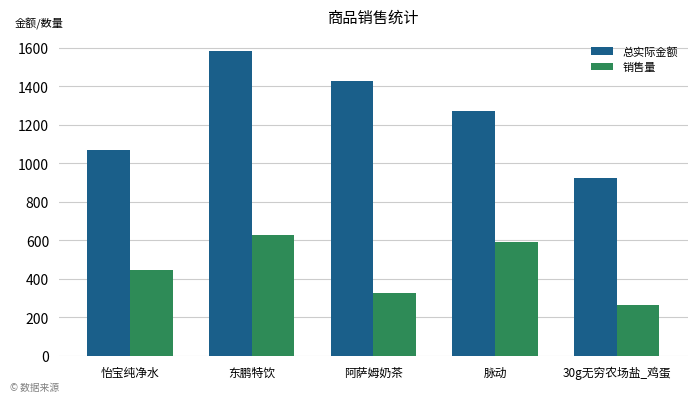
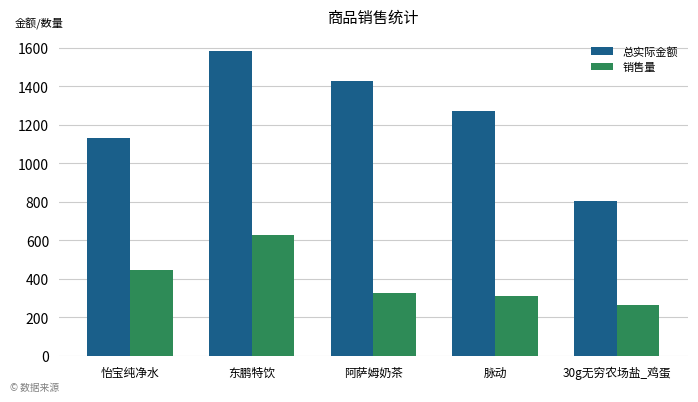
总实际金额, 怡宝纯净水: 1070 -> 1130
销售量, 脉动: 590 -> 310
总实际金额, 30g无穷农场盐_鸡蛋: 920 -> 810
